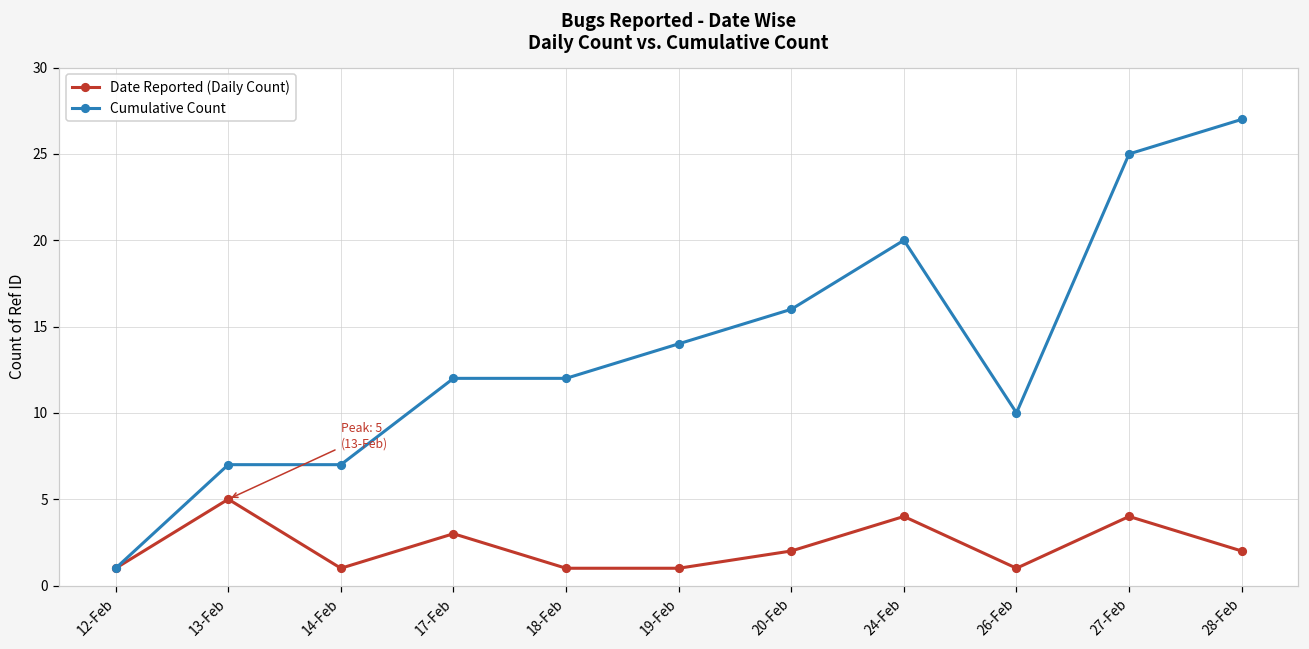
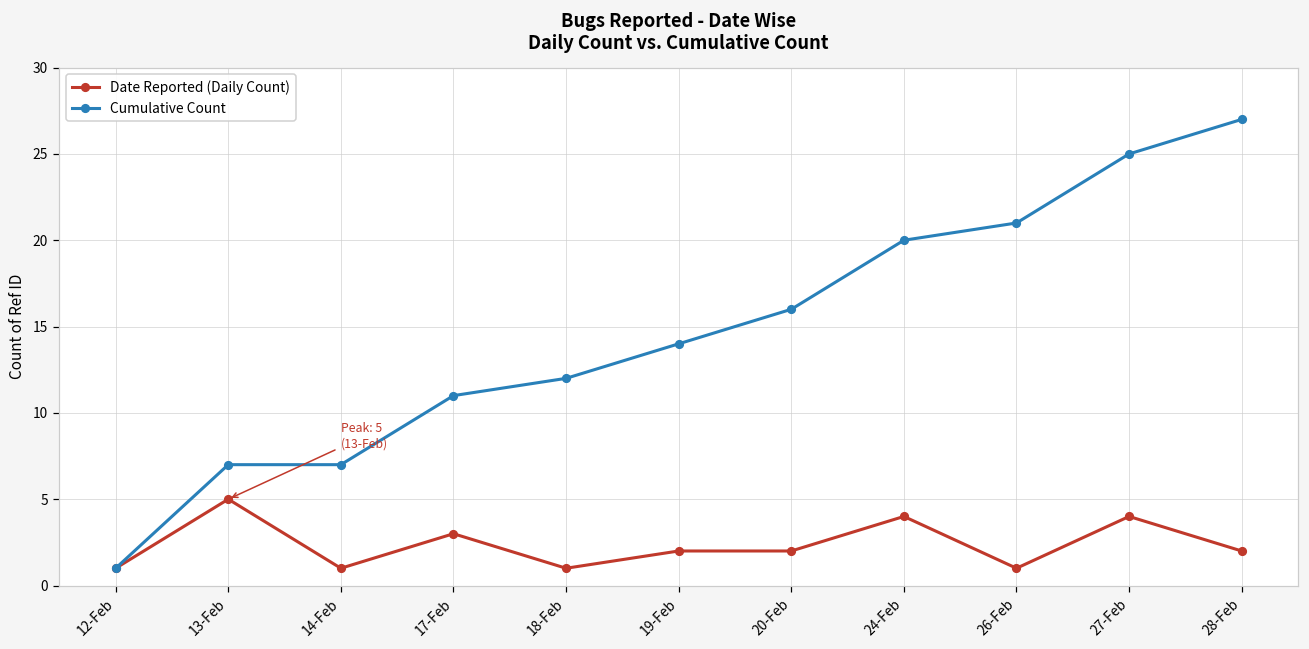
Cumulative Count, 17-Feb: 12 -> 11
Date Reported (Daily Count), 19-Feb: 1 -> 2
Cumulative Count, 26-Feb: 10 -> 21
